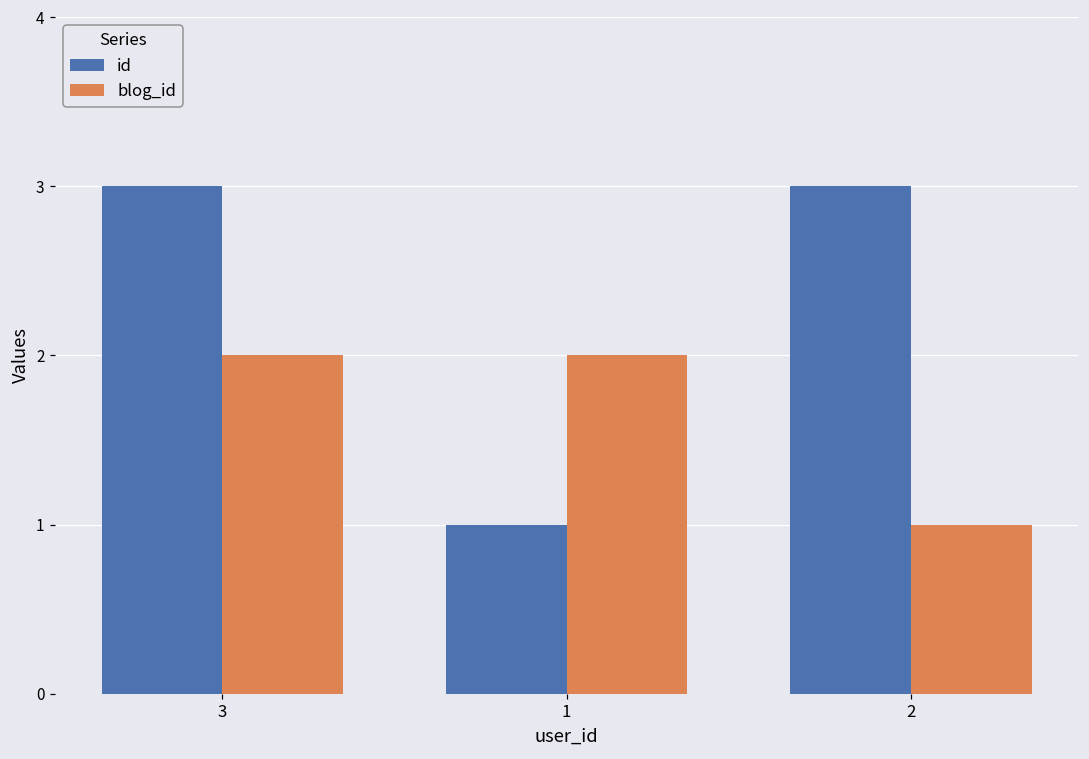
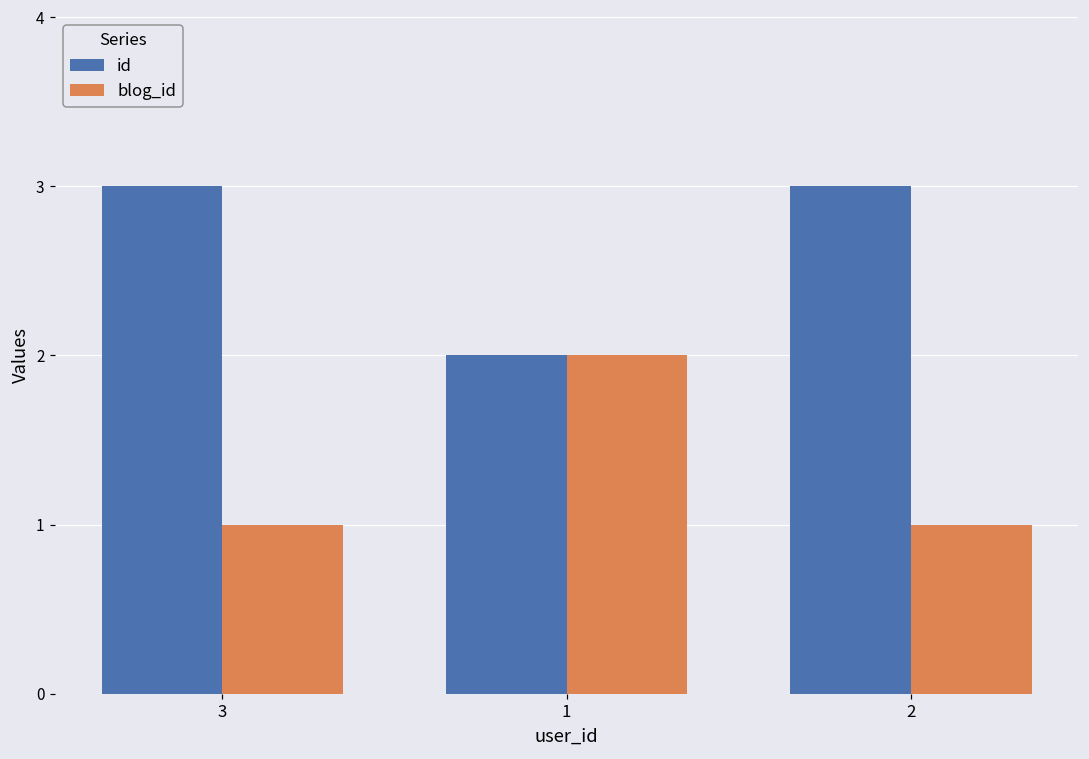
blog_id, 3: 2 -> 1
id, 1: 1 -> 2
